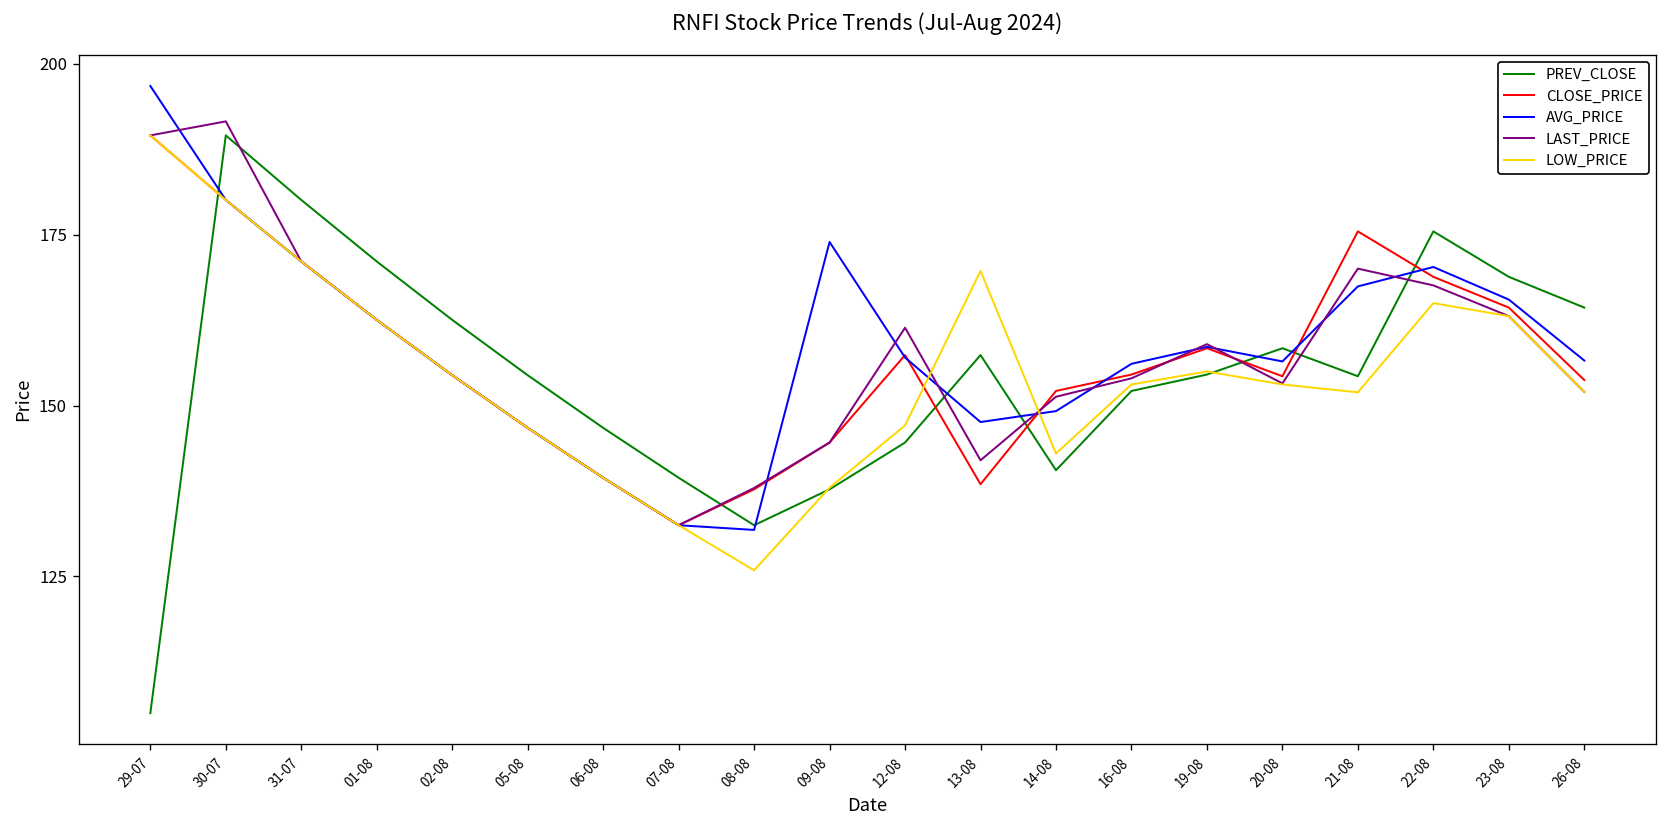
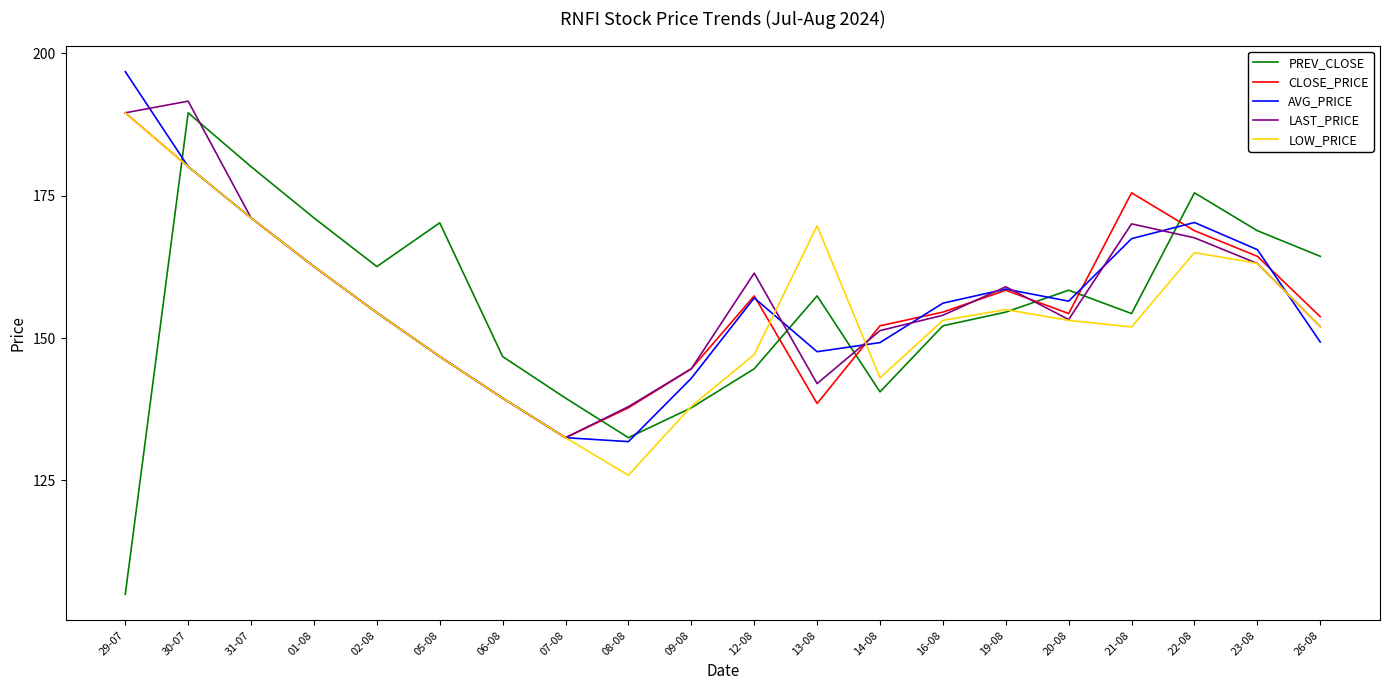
PREV_CLOSE, 05-08: 154 -> 170
AVG_PRICE, 09-08: 174 -> 143
AVG_PRICE, 26-08: 157 -> 149
